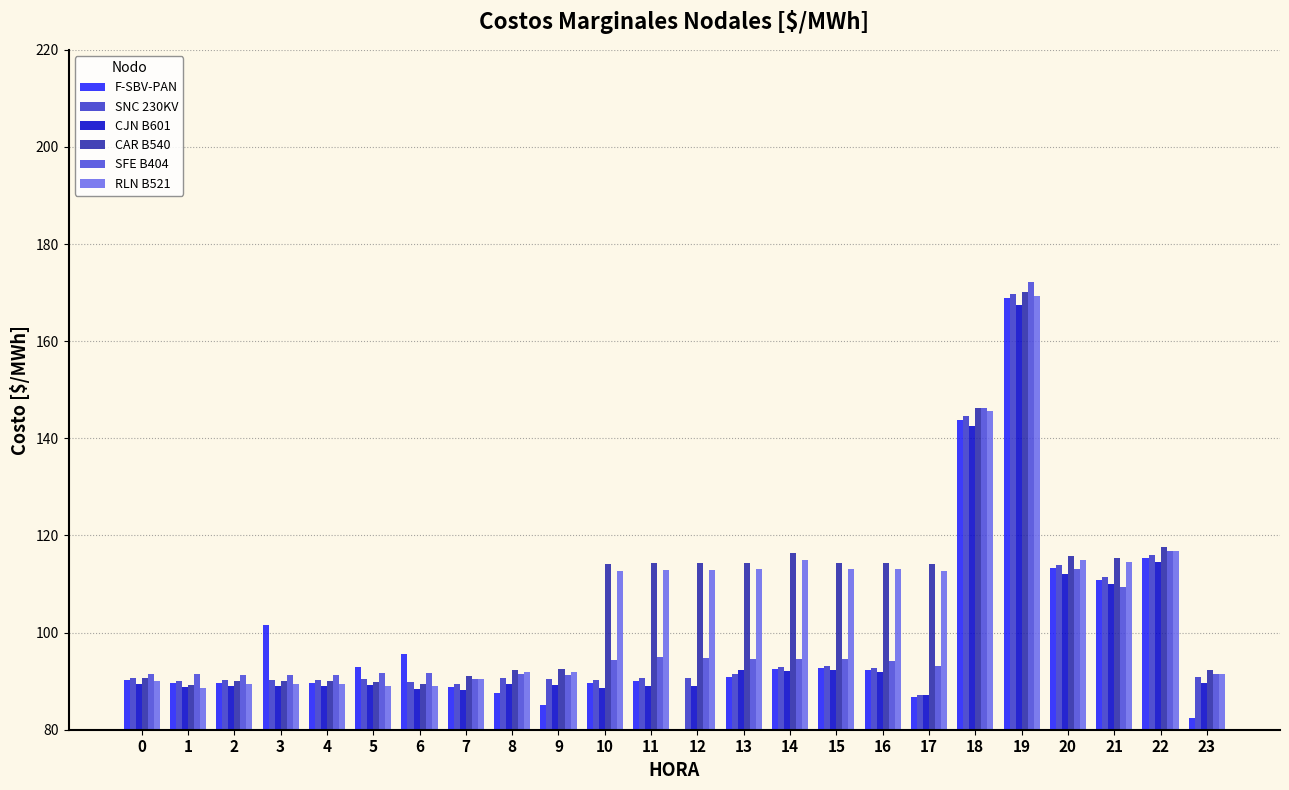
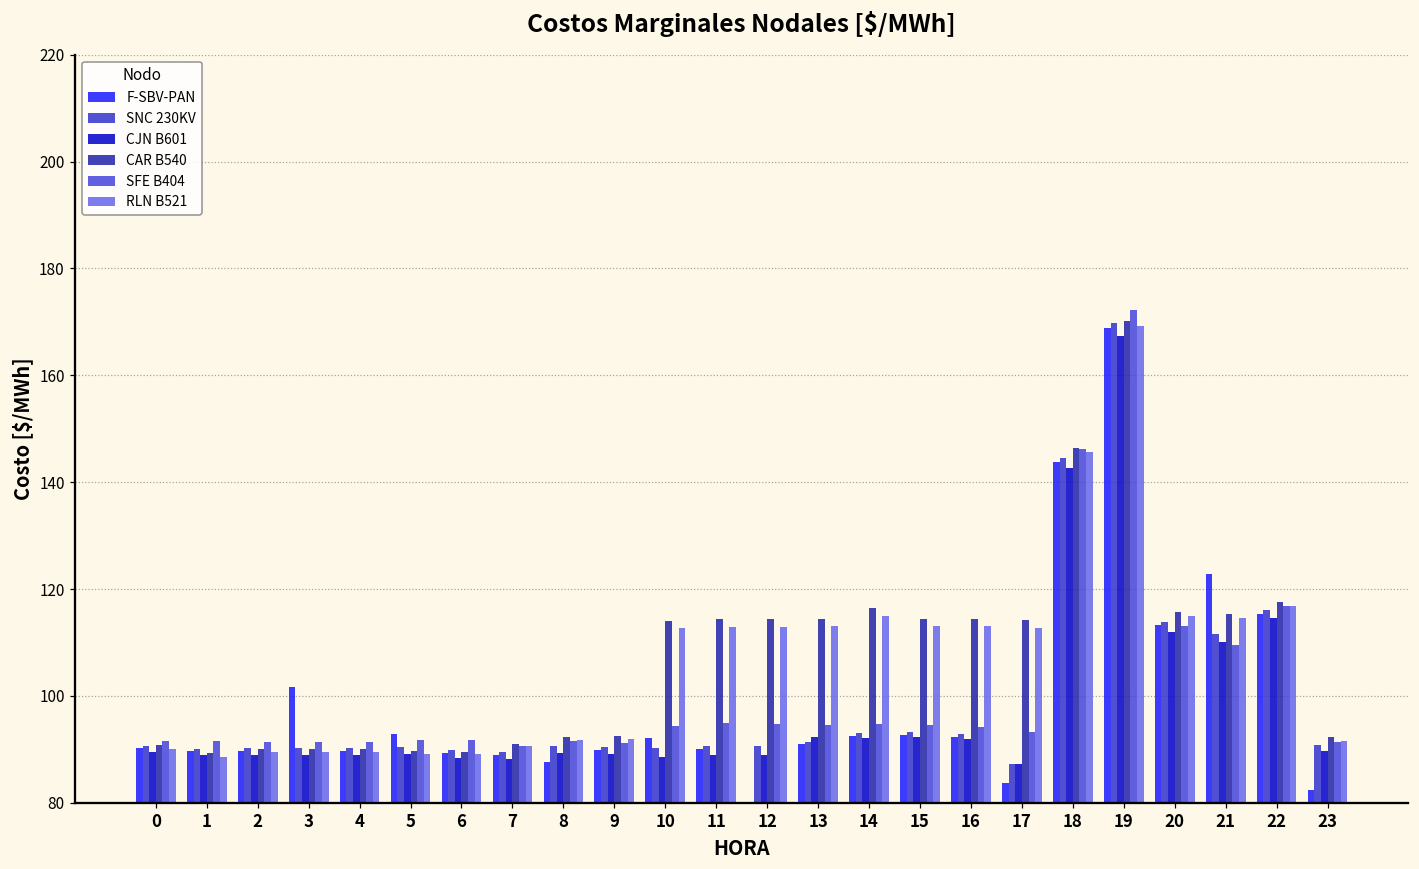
F-SBV-PAN, 6: 96 -> 89
F-SBV-PAN, 9: 85 -> 90
F-SBV-PAN, 10: 90 -> 92
F-SBV-PAN, 17: 87 -> 84
F-SBV-PAN, 21: 111 -> 123
